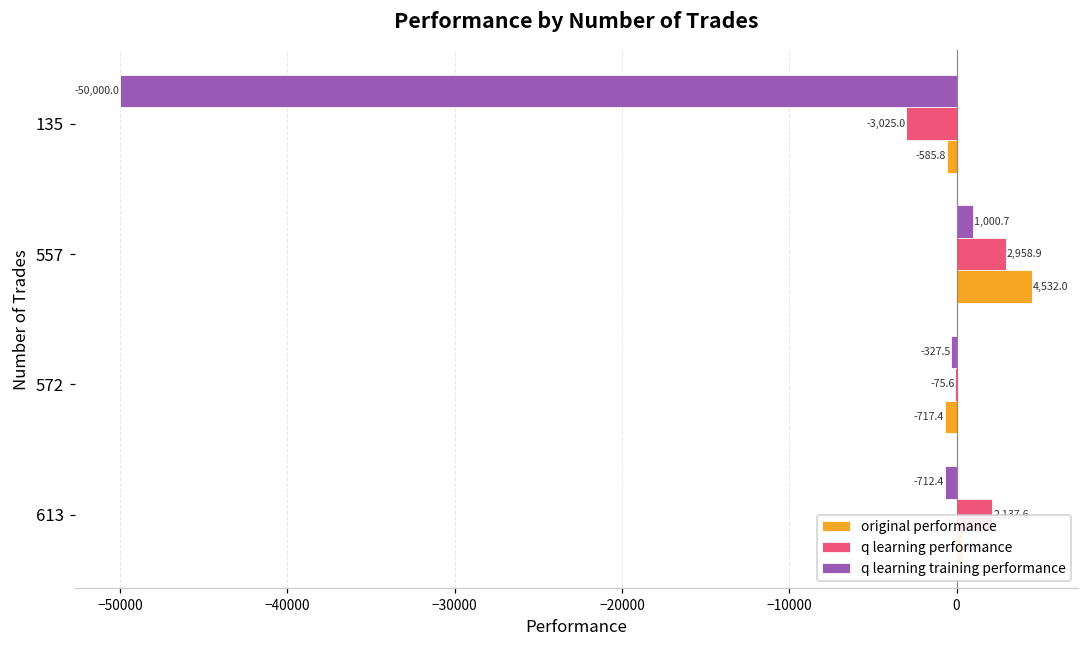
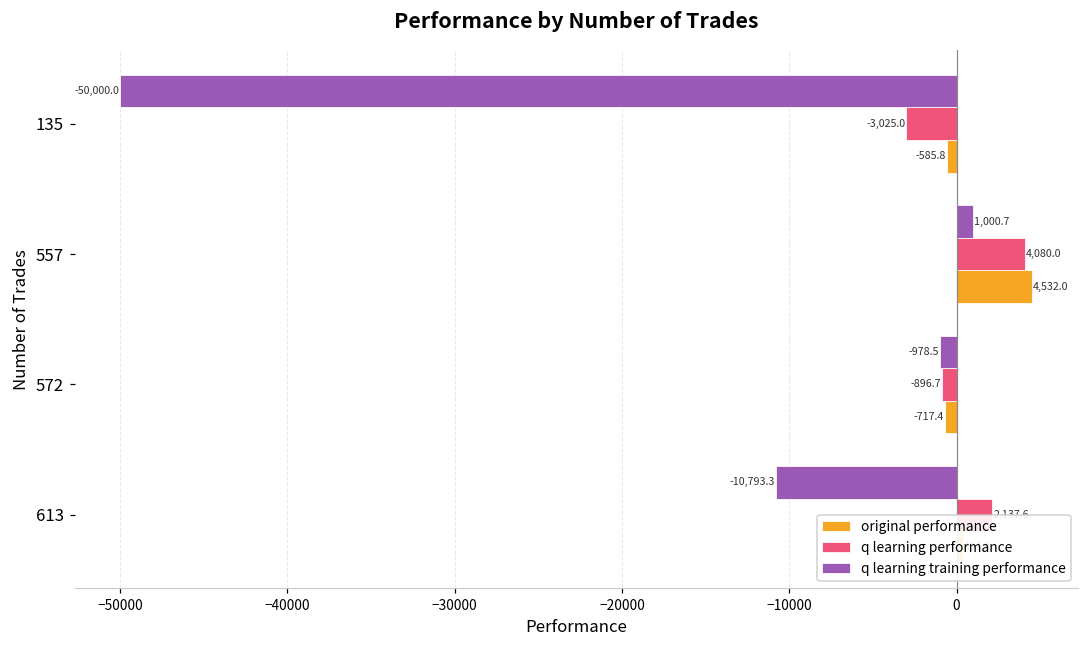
q learning performance, 557: 2,958.9 -> 4,080.0
q learning training performance, 572: -327.5 -> -978.5
q learning performance, 572: -75.6 -> -896.7
q learning training performance, 613: -712.4 -> -10,793.3
